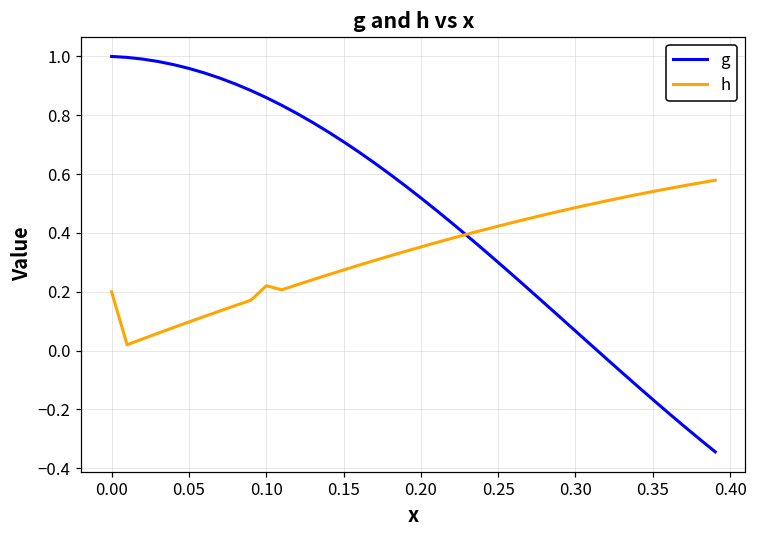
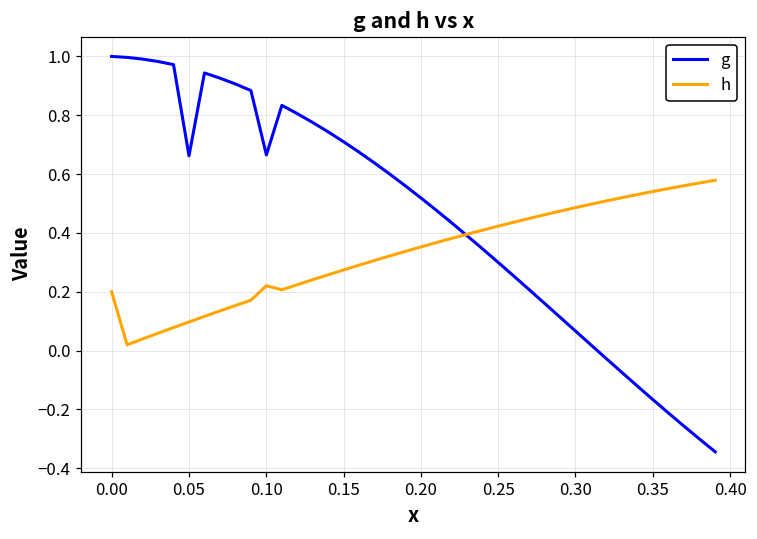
g, 0.05: 0.96 -> 0.66
g, 0.10: 0.86 -> 0.67
